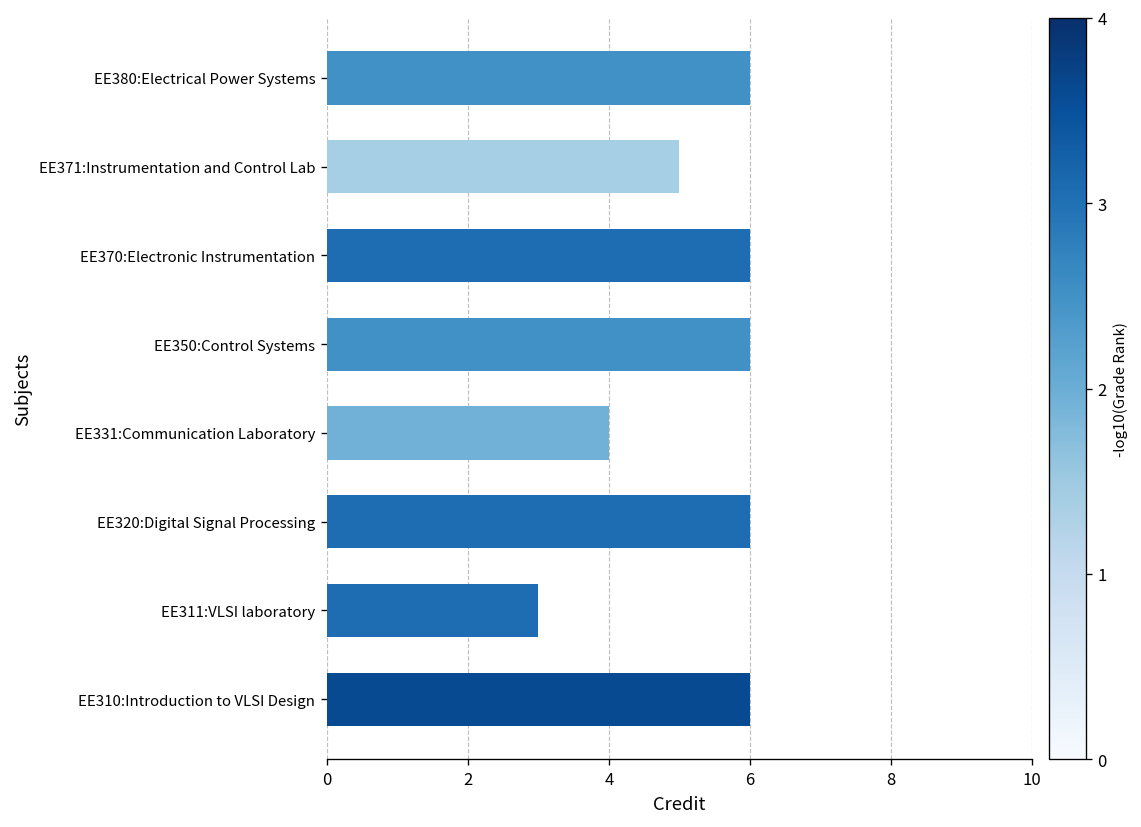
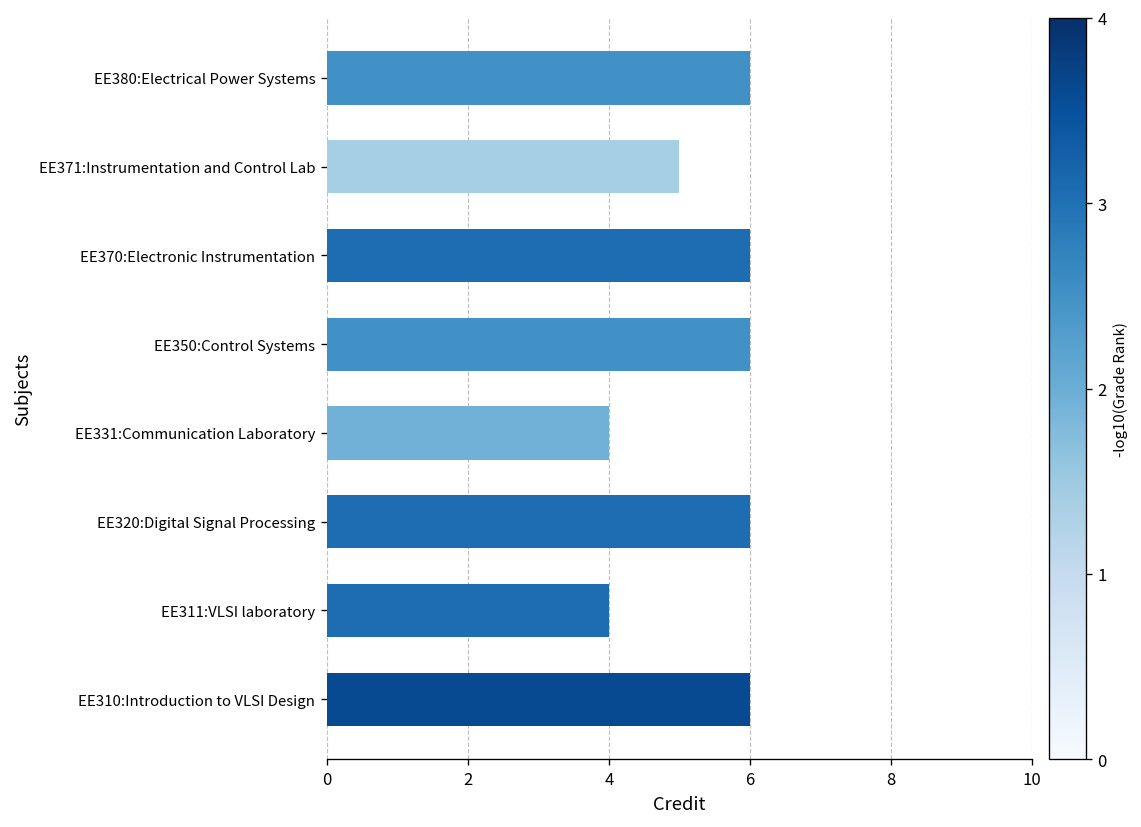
EE311:VLSI laboratory: 3 -> 4
